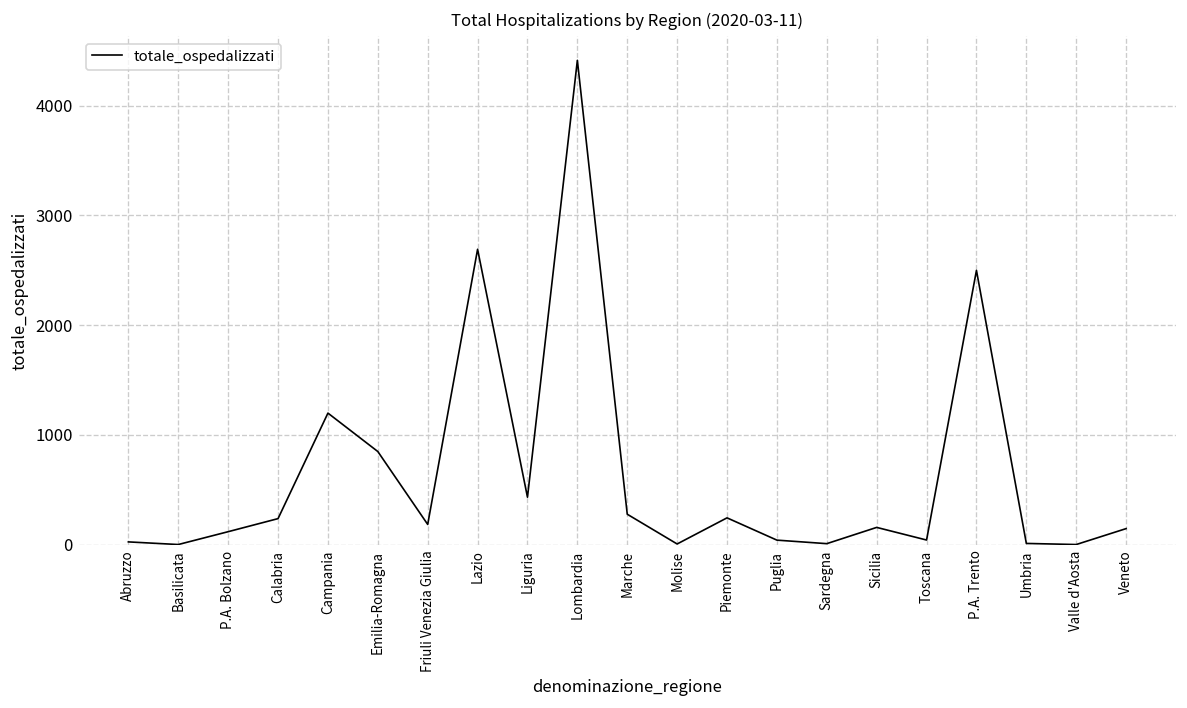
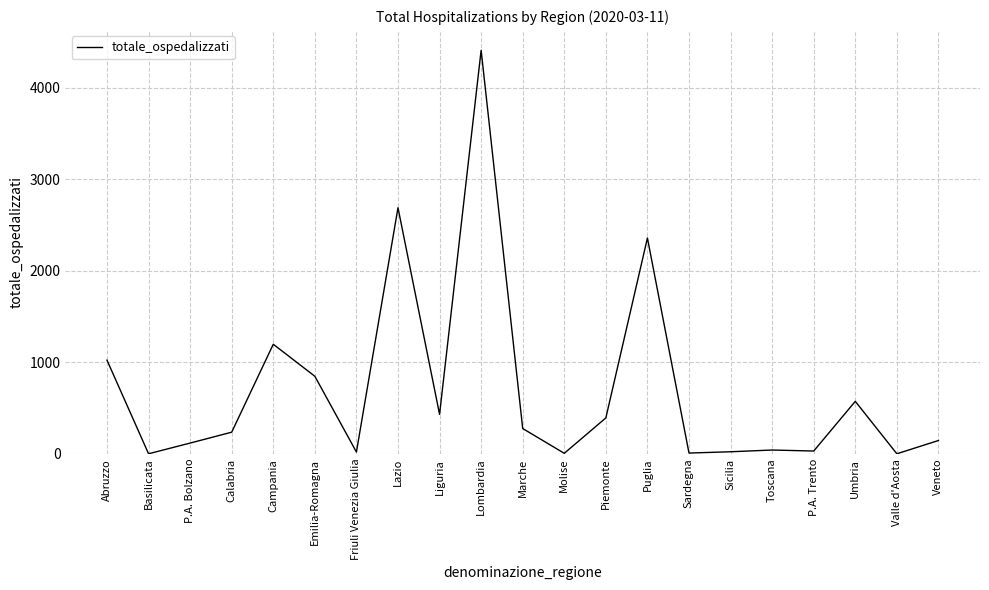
Abruzzo: 0 -> 1000
Friuli Venezia Giulia: 200 -> 0
Piemonte: 200 -> 400
Puglia: 0 -> 2400
Sicilia: 200 -> 0
P.A. Trento: 2500 -> 0
Umbria: 0 -> 600
